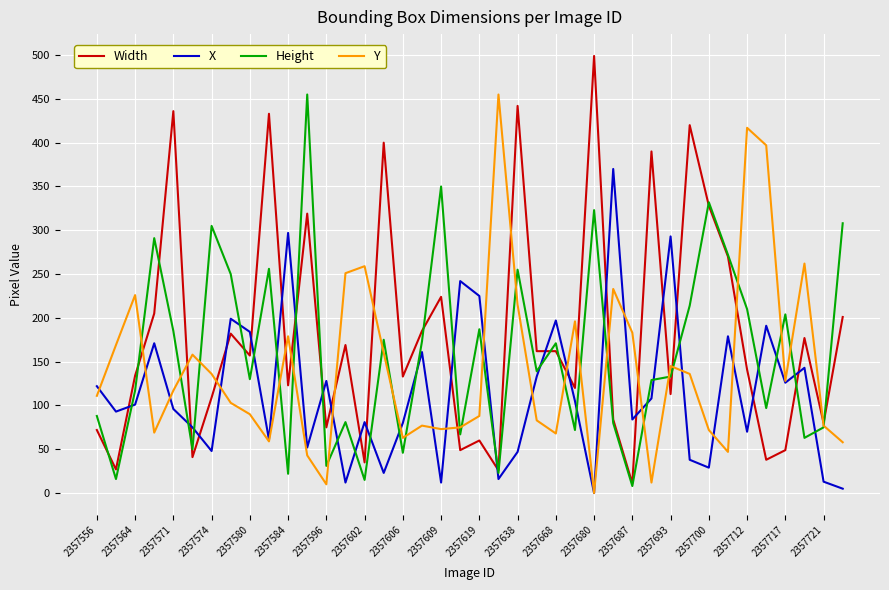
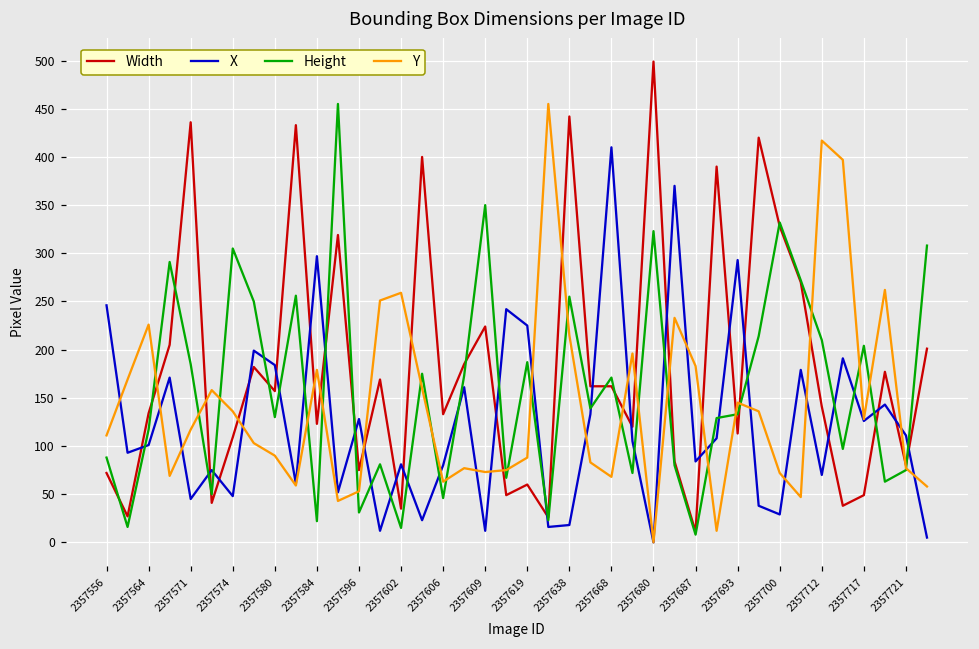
X, 2357556: 120 -> 250
X, 2357571: 100 -> 50
Y, 2357596: 10 -> 50
X, 2357638: 50 -> 20
X, 2357668: 200 -> 410
X, 2357721: 10 -> 110
